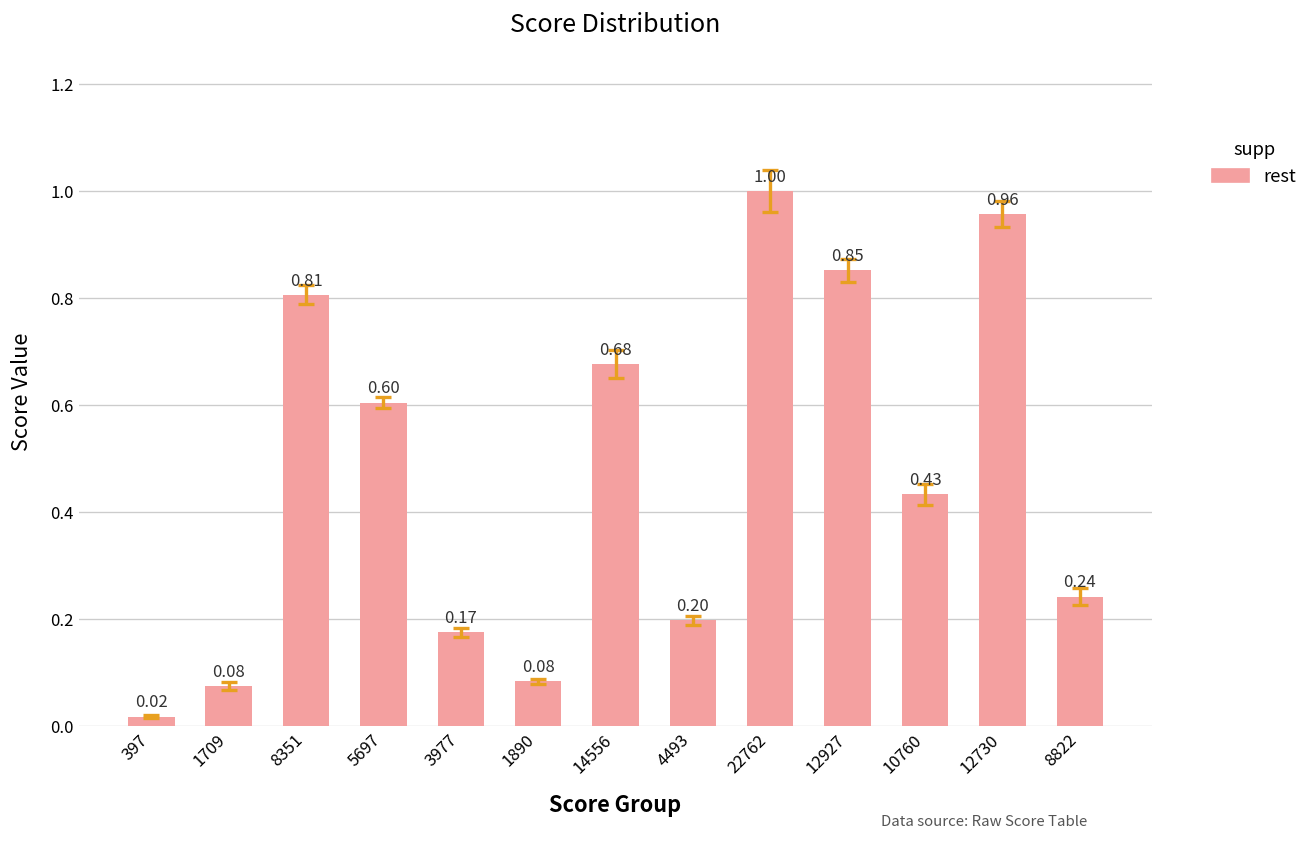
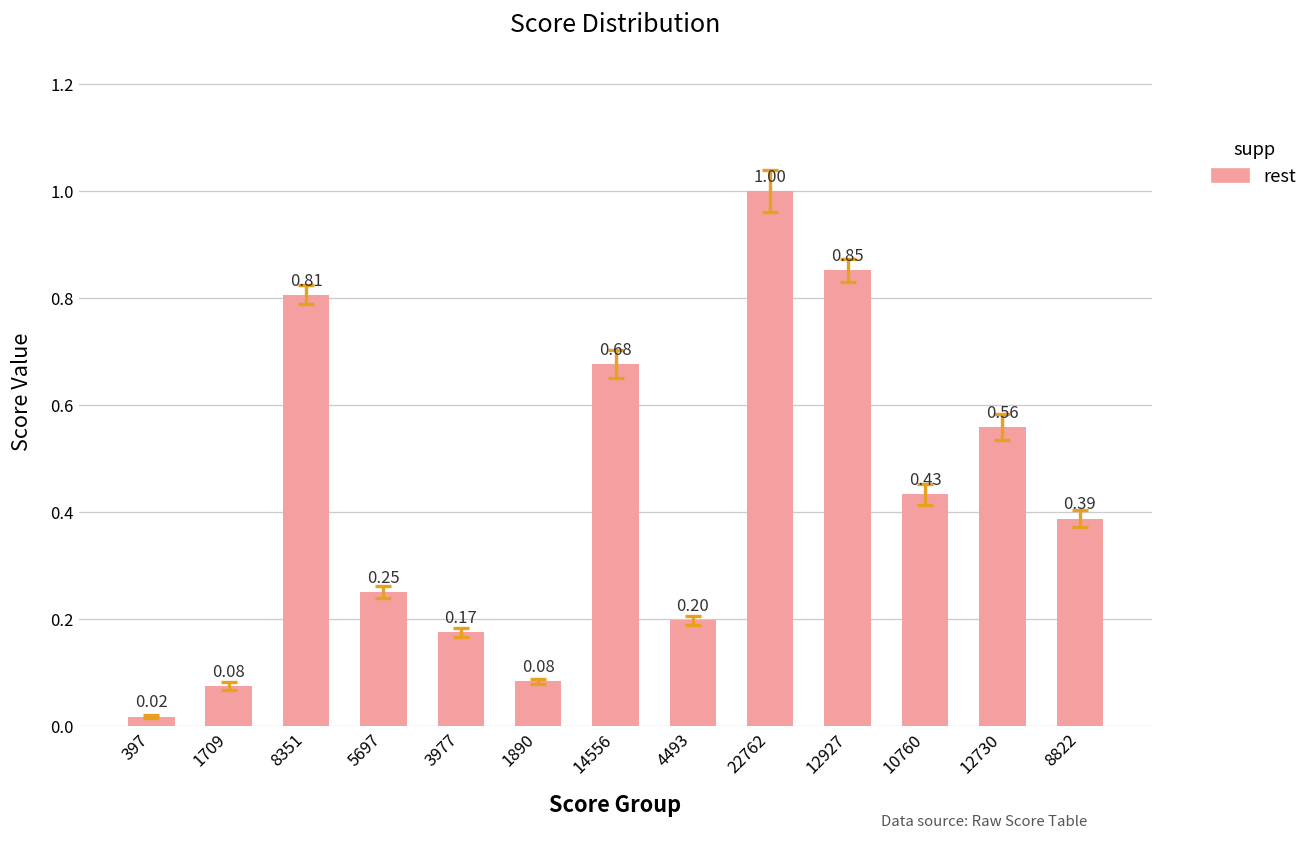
rest, 5697: 0.60 -> 0.25
rest, 12730: 0.96 -> 0.56
rest, 8822: 0.24 -> 0.39
